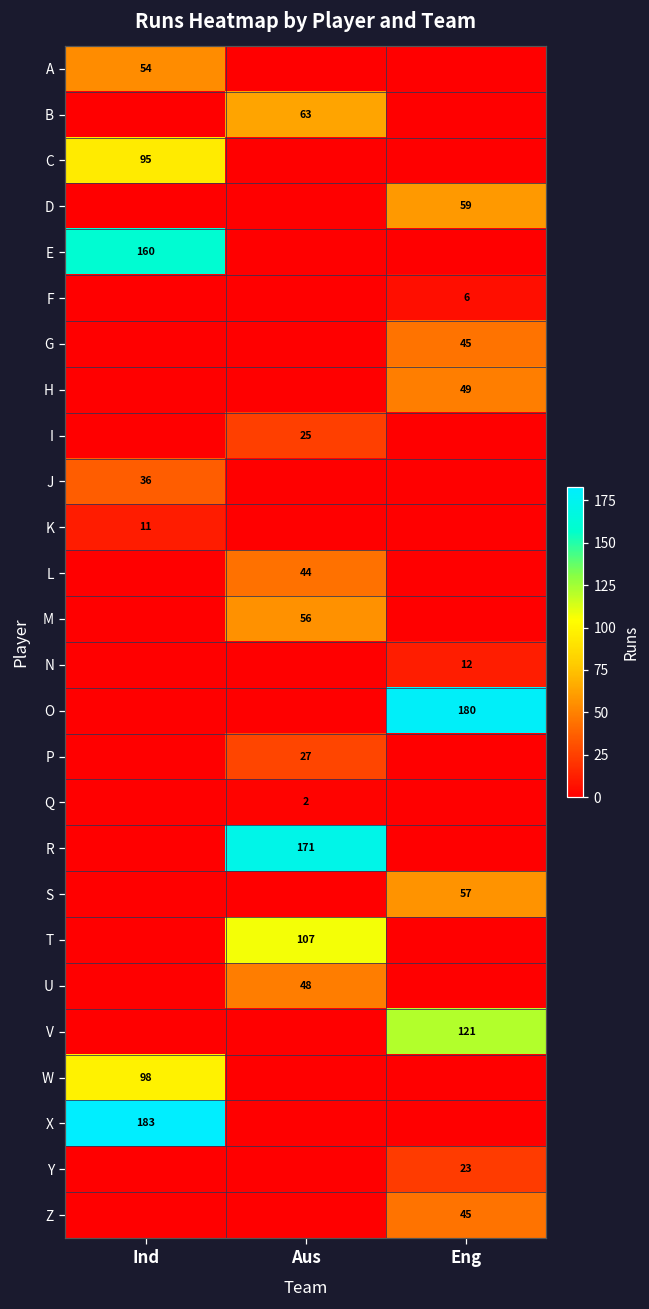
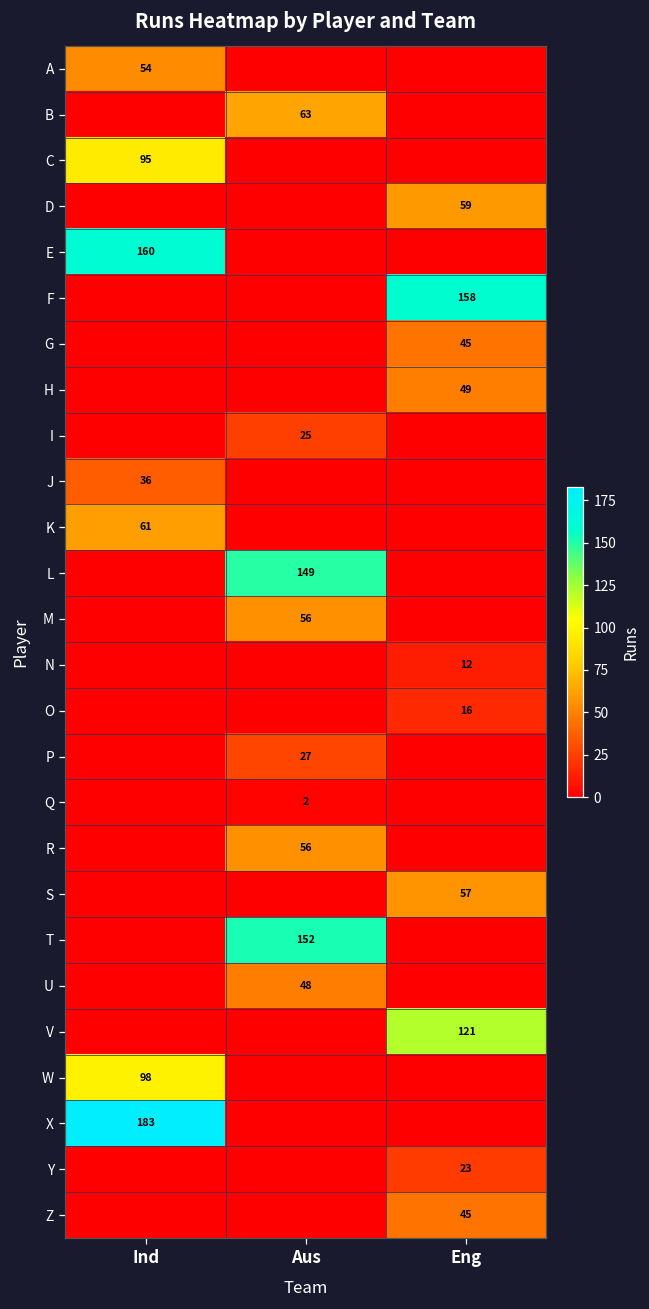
F, Eng: 6 -> 158
K, Ind: 11 -> 61
L, Aus: 44 -> 149
O, Eng: 180 -> 16
R, Aus: 171 -> 56
T, Aus: 107 -> 152
